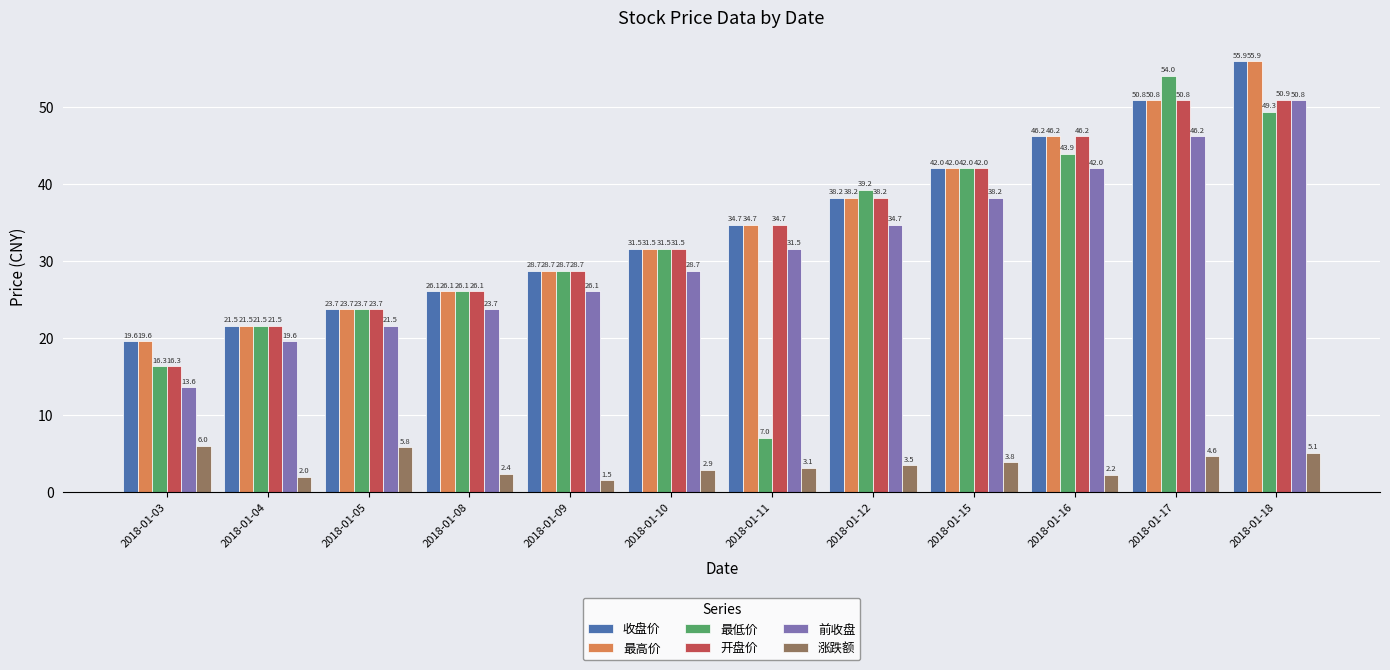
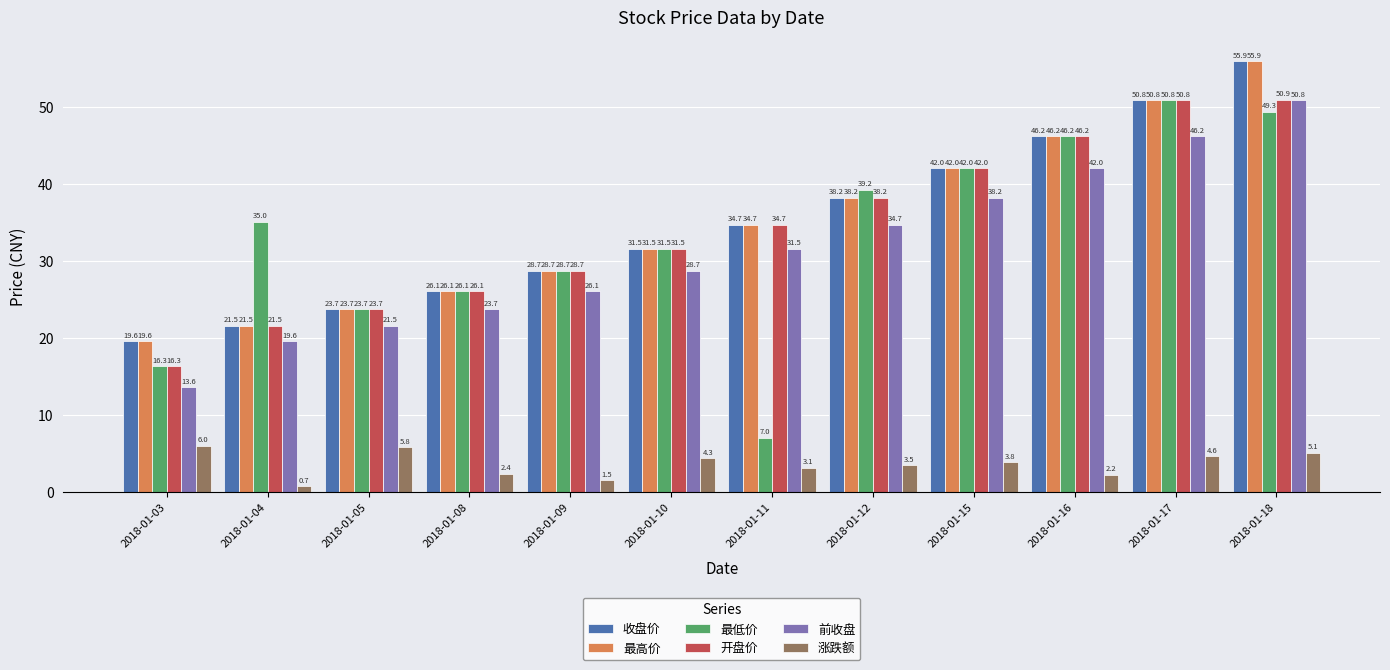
最低价, 2018-01-04: 21.5 -> 35.0
涨跌额, 2018-01-04: 2.0 -> 0.7
涨跌额, 2018-01-10: 2.9 -> 4.3
最低价, 2018-01-16: 43.9 -> 46.2
最低价, 2018-01-17: 54.0 -> 50.8
